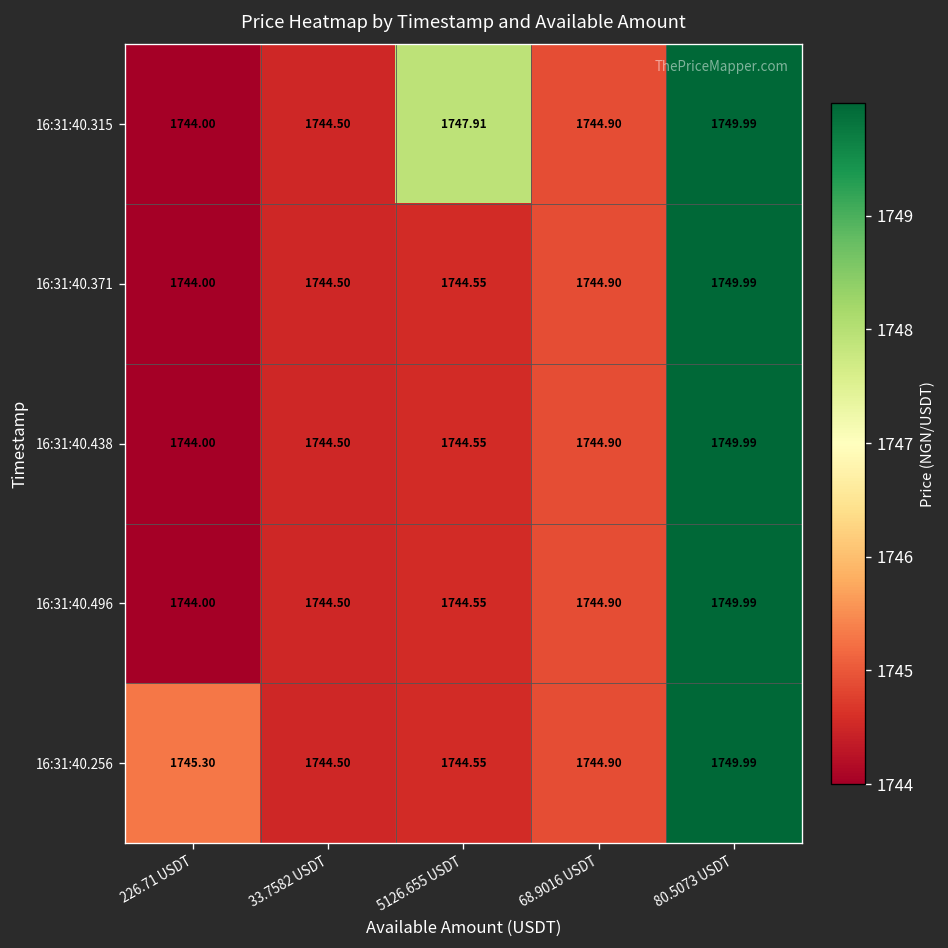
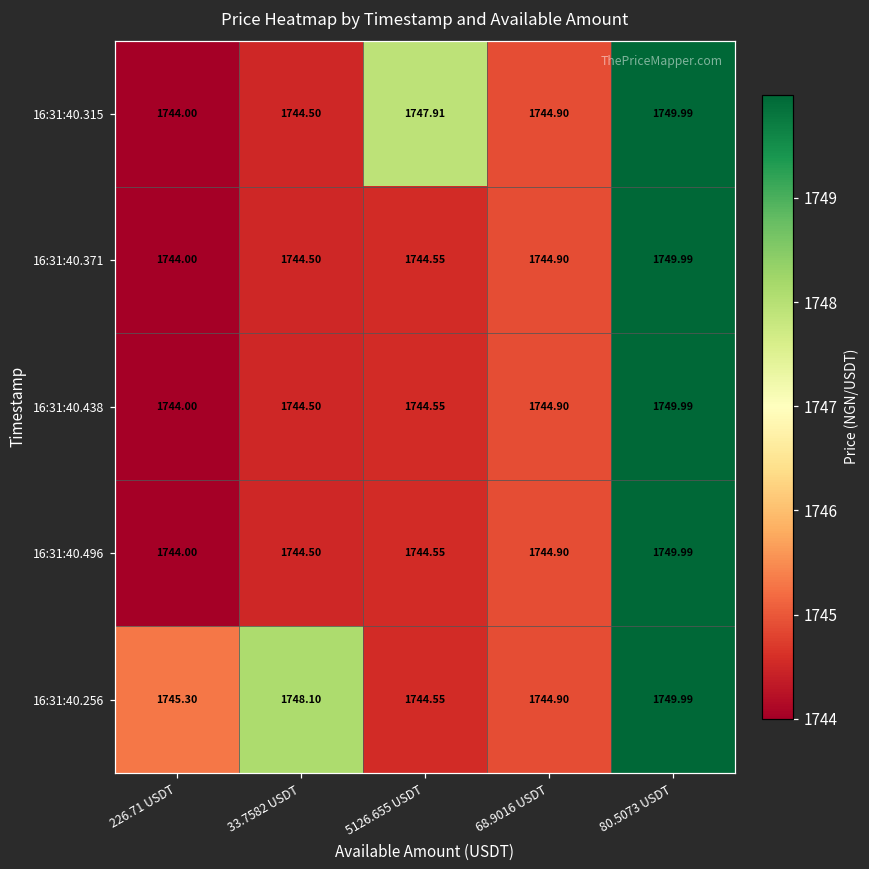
16:31:40.256, 33.7582 USDT: 1744.50 -> 1748.10
